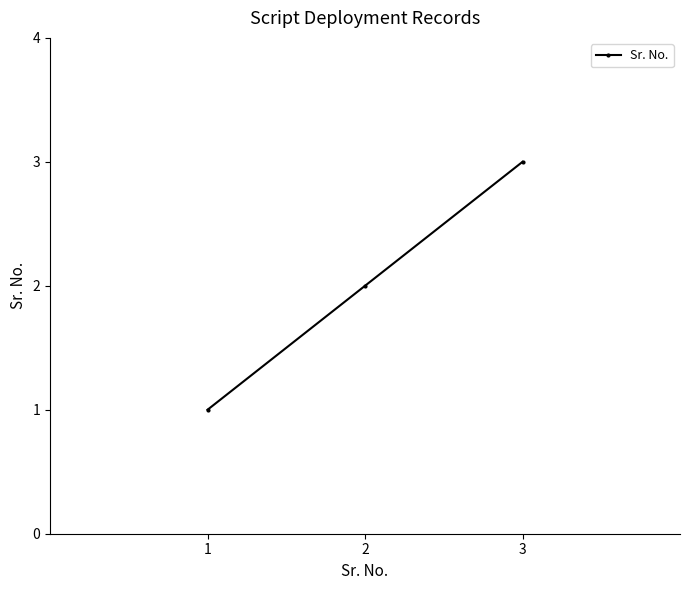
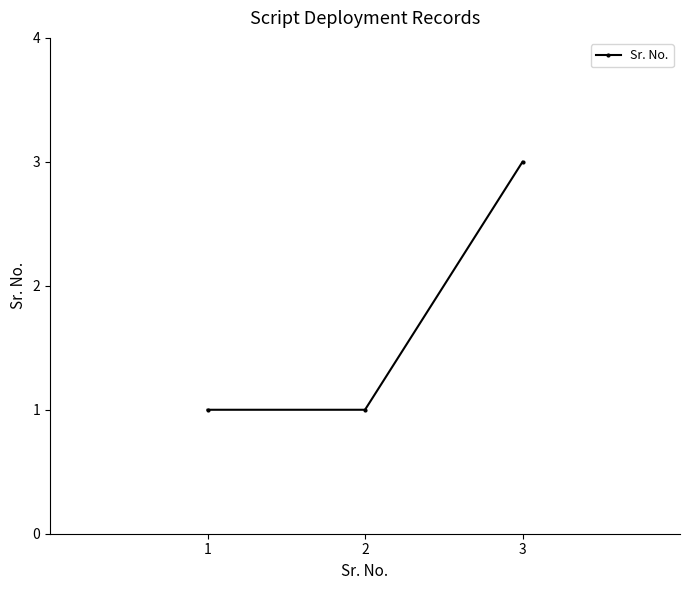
2: 2 -> 1
